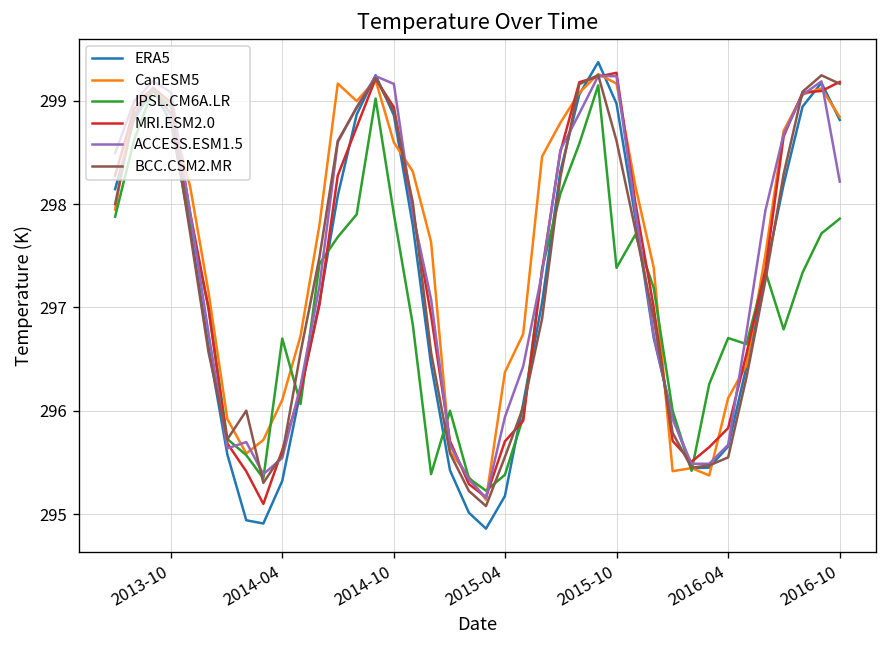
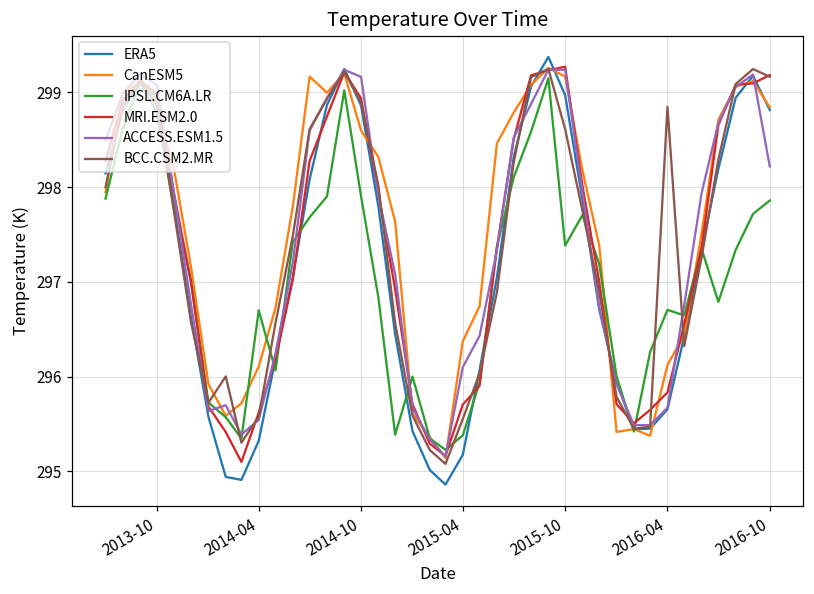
ACCESS.ESM1.5, 2015-04: 295.9 -> 296.1
BCC.CSM2.MR, 2016-04: 295.5 -> 298.8
